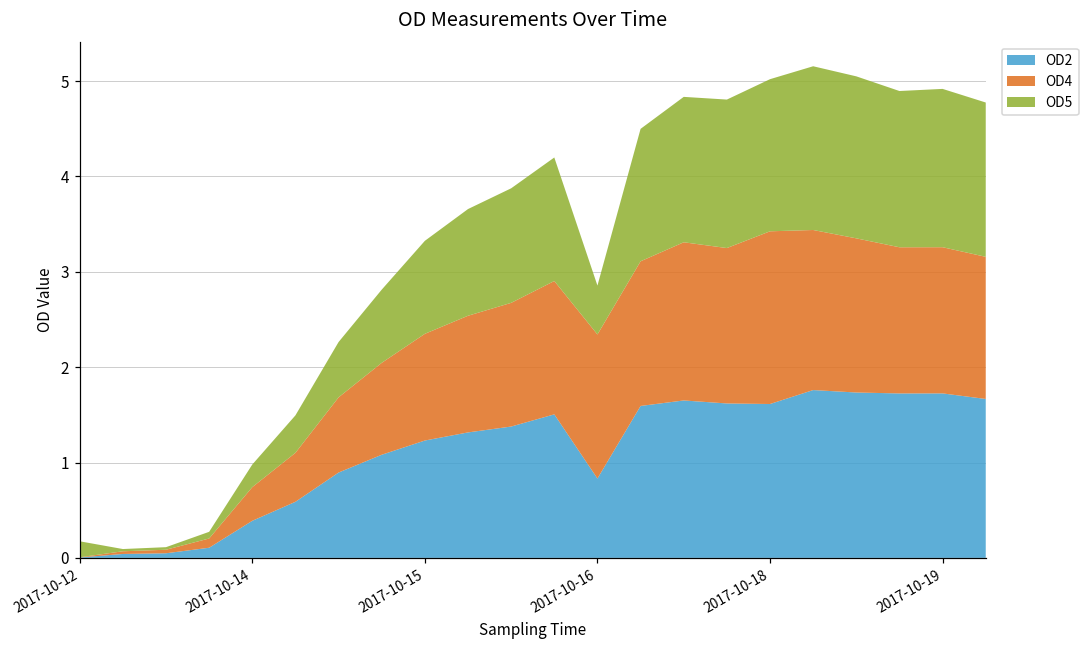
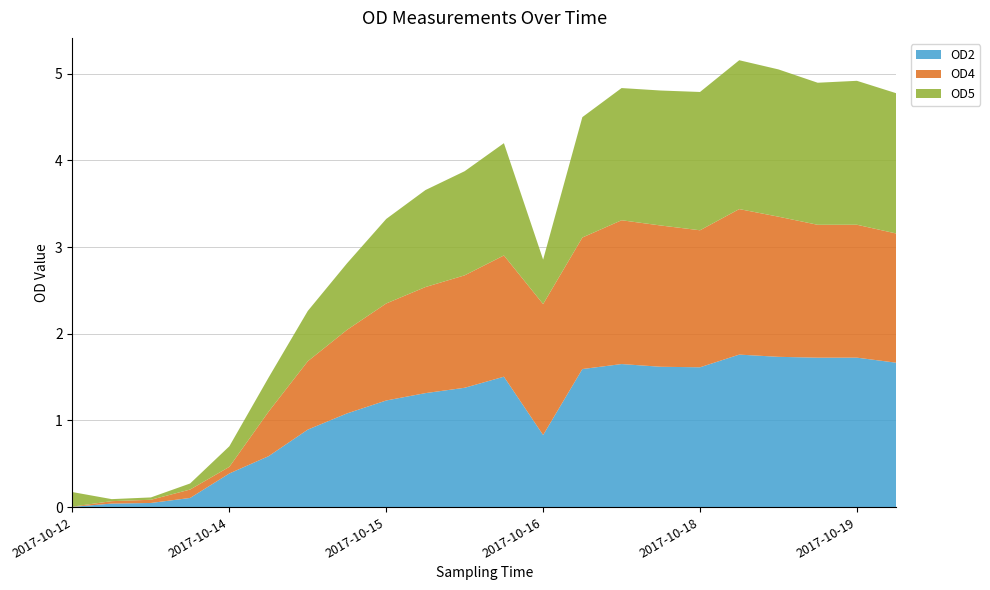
OD4, 2017-10-14: 0.4 -> 0.1
OD4, 2017-10-18: 1.8 -> 1.6
